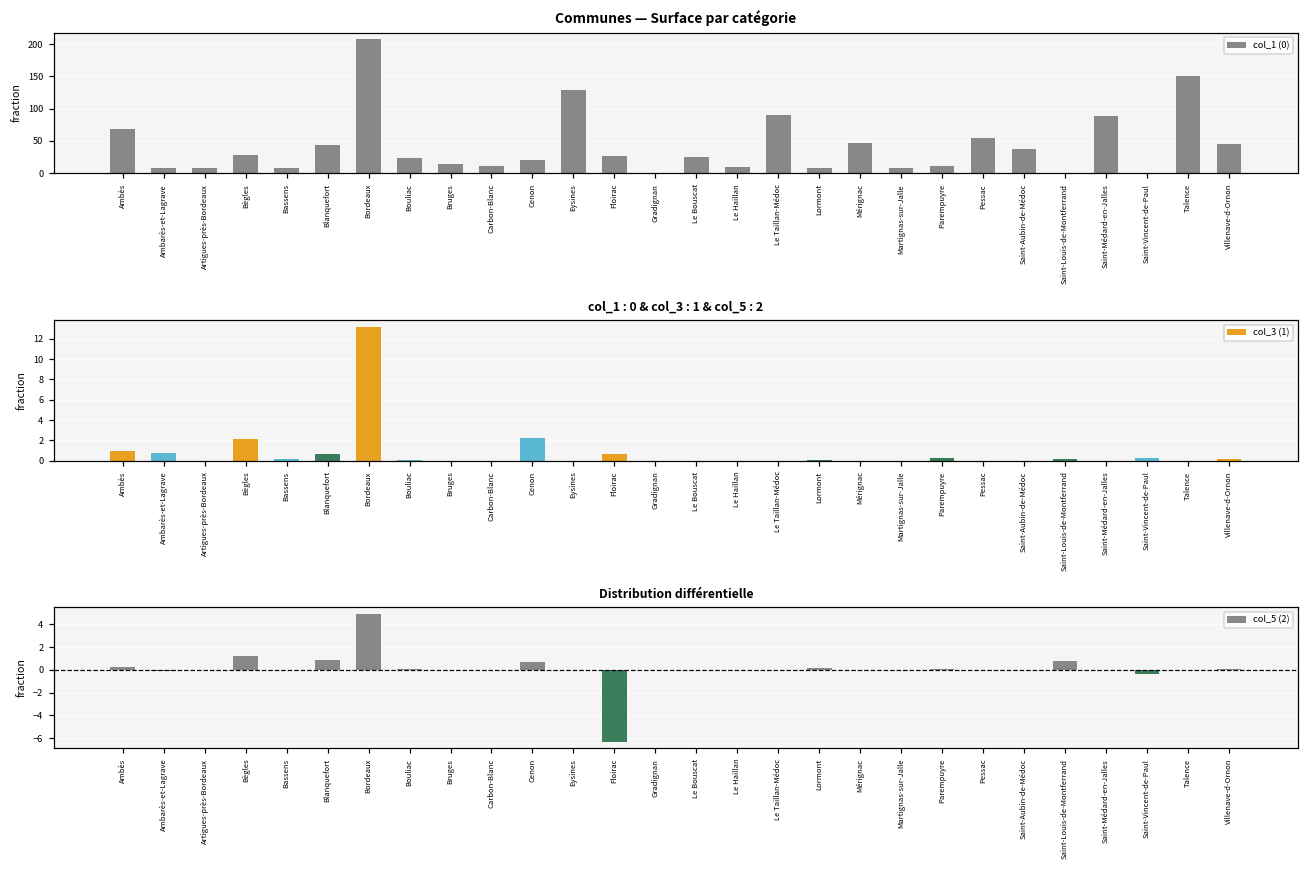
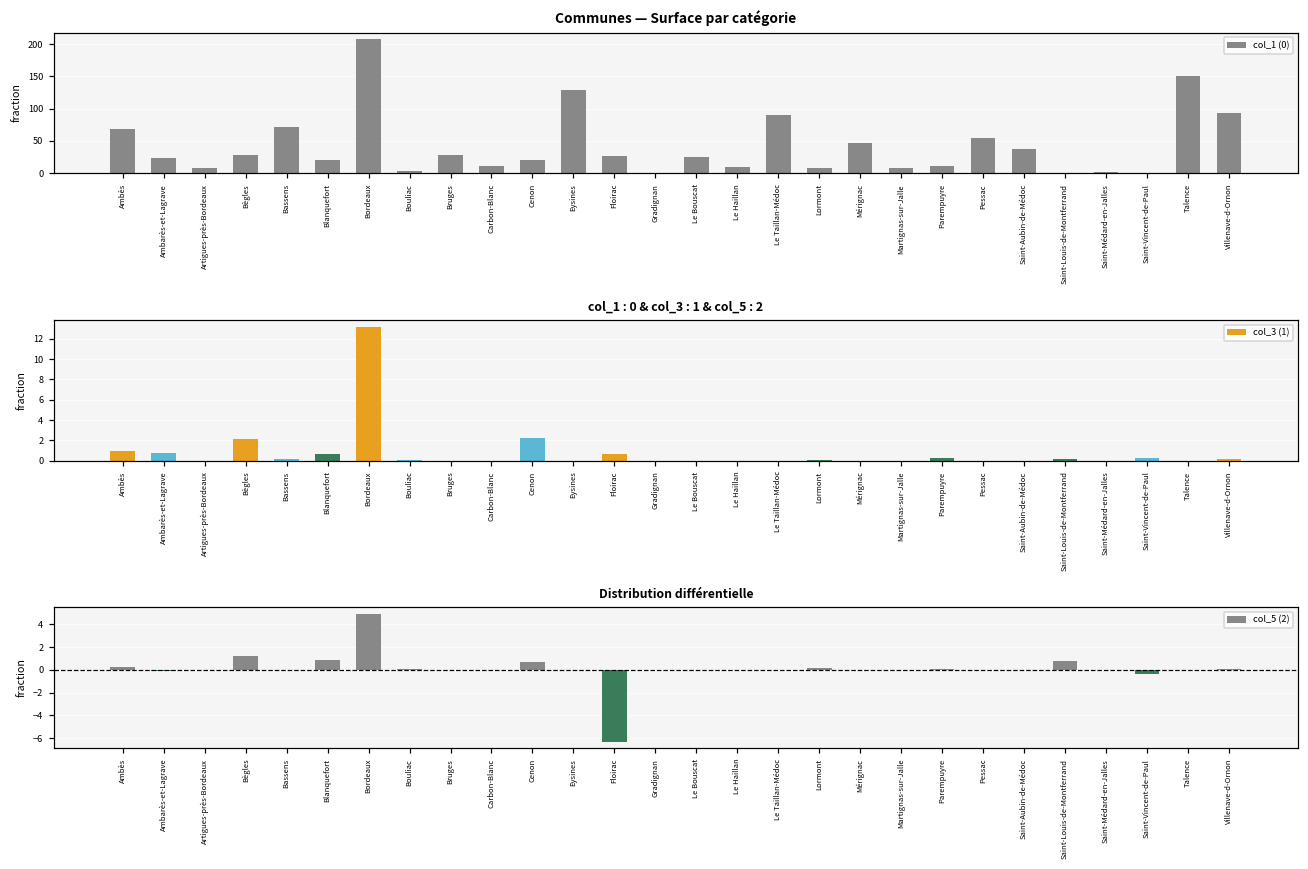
Communes — Surface par catégorie, Ambarès-et-Lagrave: 10 -> 20
Communes — Surface par catégorie, Bassens: 10 -> 70
Communes — Surface par catégorie, Blanquefort: 40 -> 20
Communes — Surface par catégorie, Bouliac: 20 -> 0
Communes — Surface par catégorie, Bruges: 10 -> 30
Communes — Surface par catégorie, Saint-Médard-en-Jalles: 90 -> 0
Communes — Surface par catégorie, Villenave-d-Ornon: 40 -> 90
